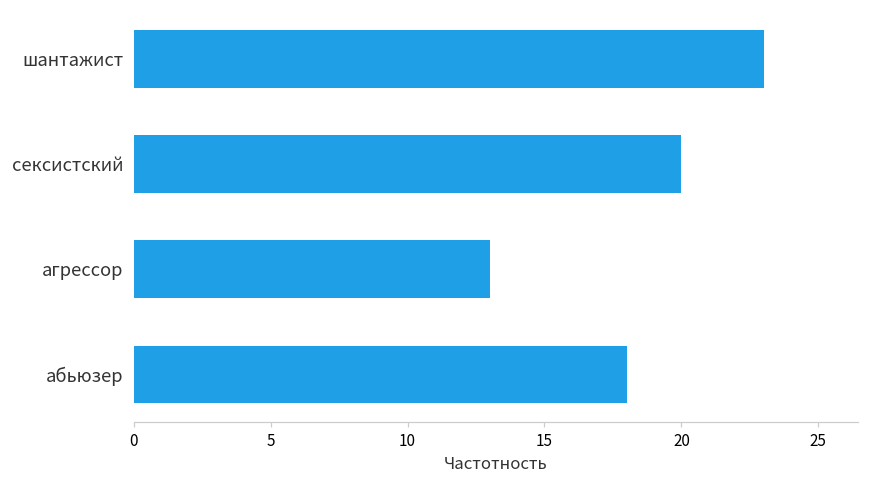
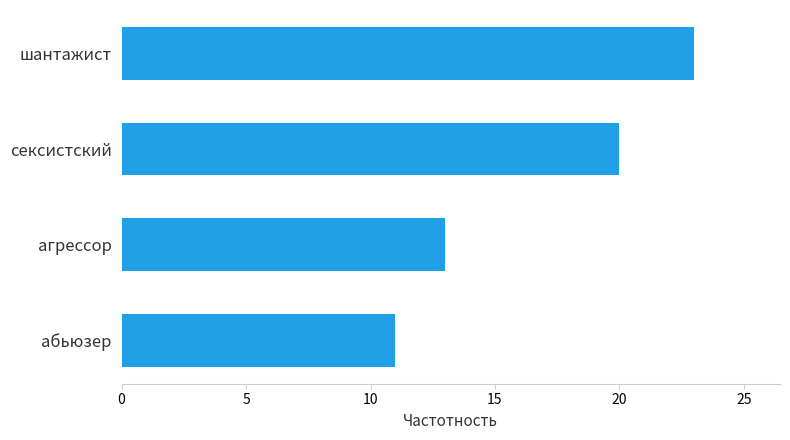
абьюзер: 18 -> 11
